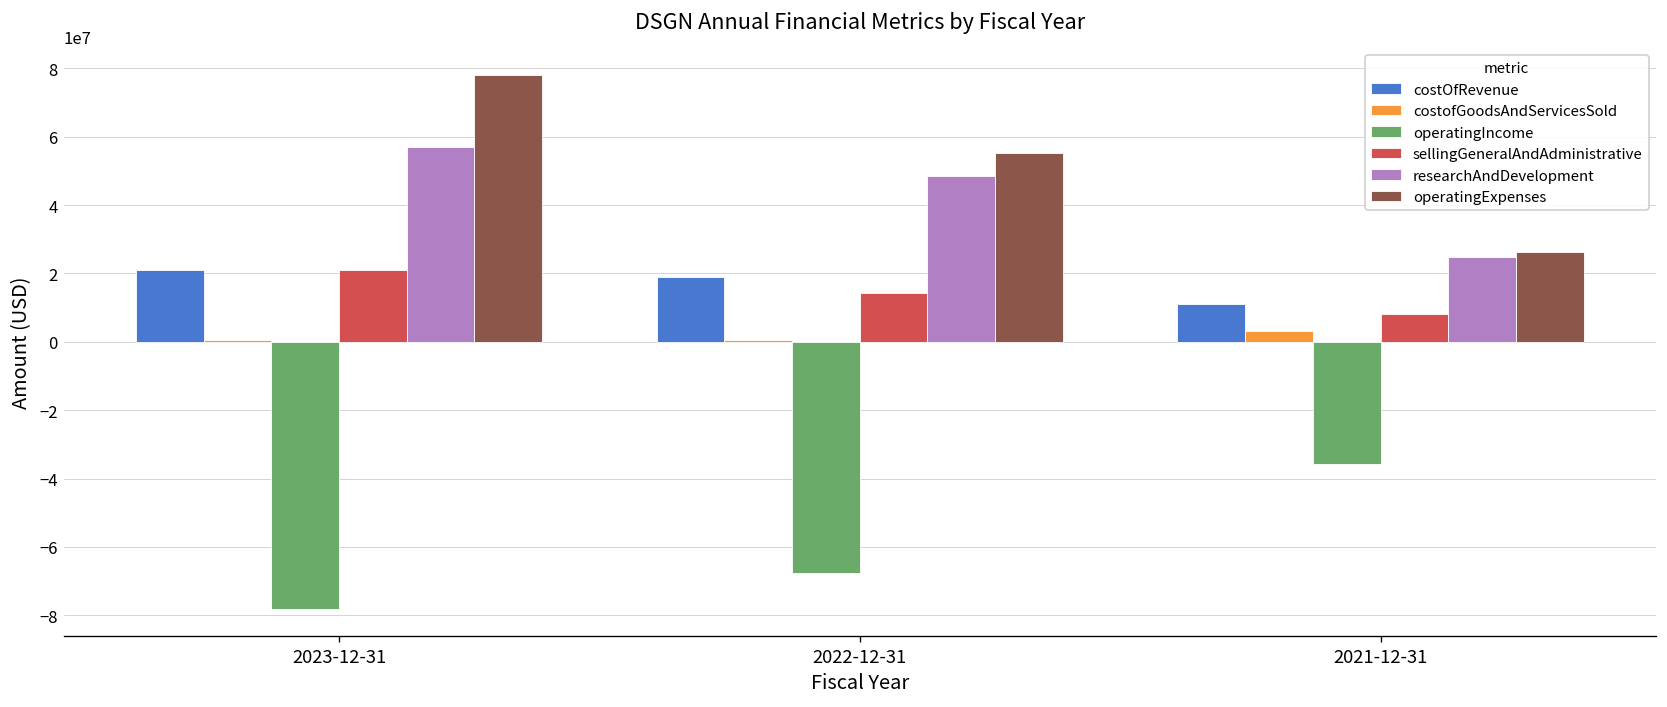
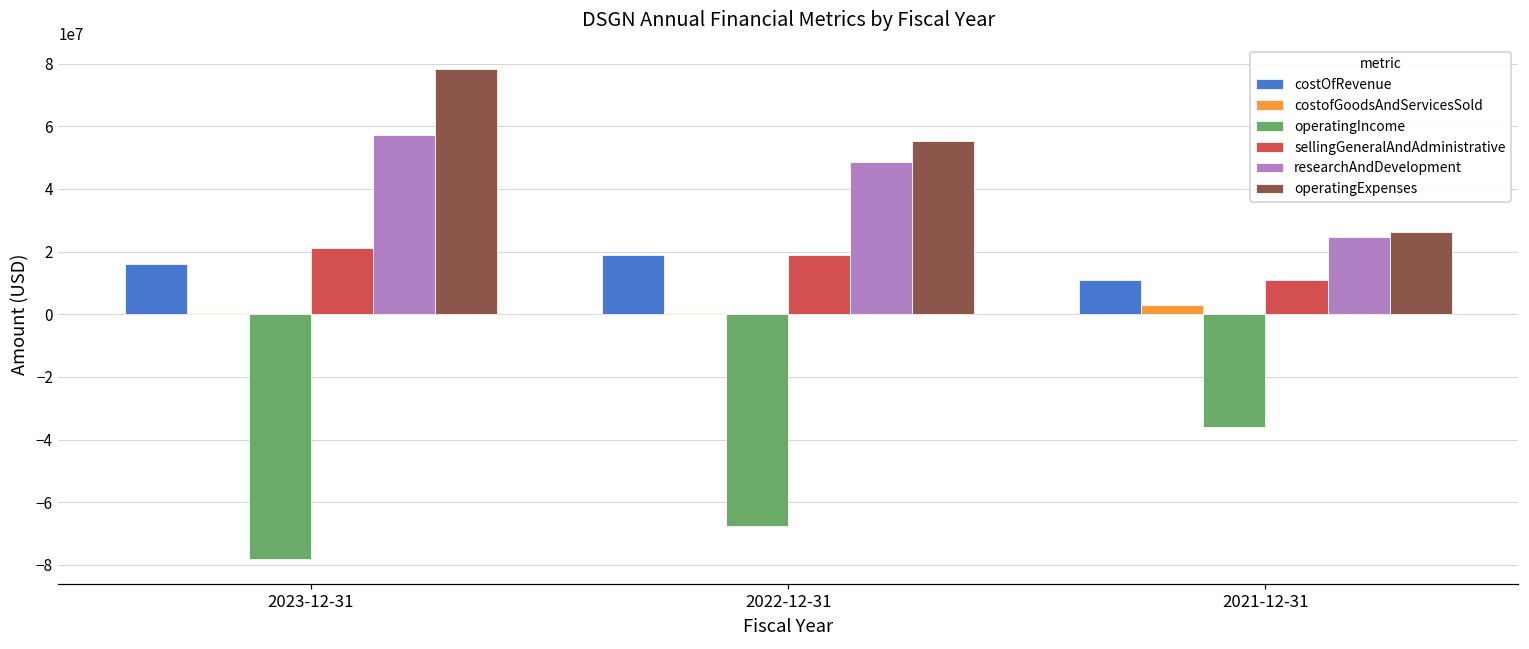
costOfRevenue, 2023-12-31: 21000000 -> 16000000
sellingGeneralAndAdministrative, 2022-12-31: 14000000 -> 19000000
sellingGeneralAndAdministrative, 2021-12-31: 8000000 -> 11000000
